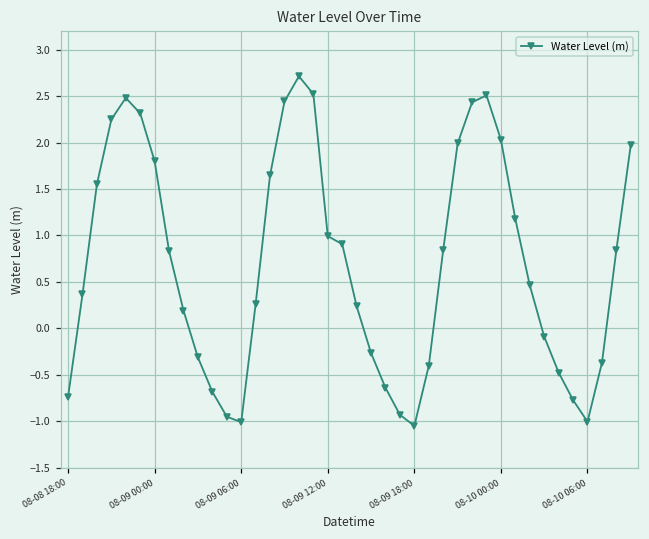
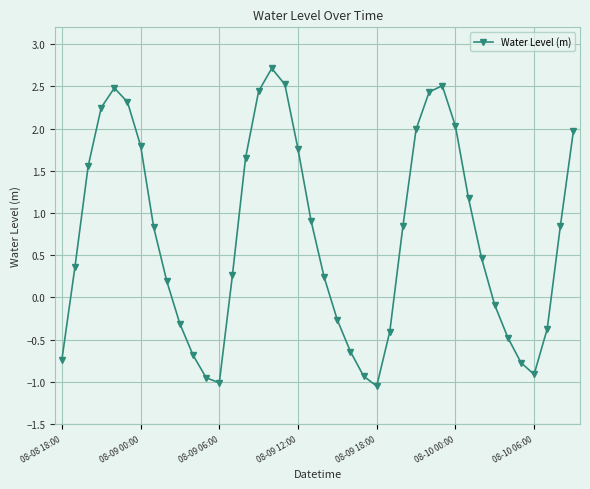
08-09 12:00: 1.0 -> 1.8
08-10 06:00: -1.0 -> -0.9
